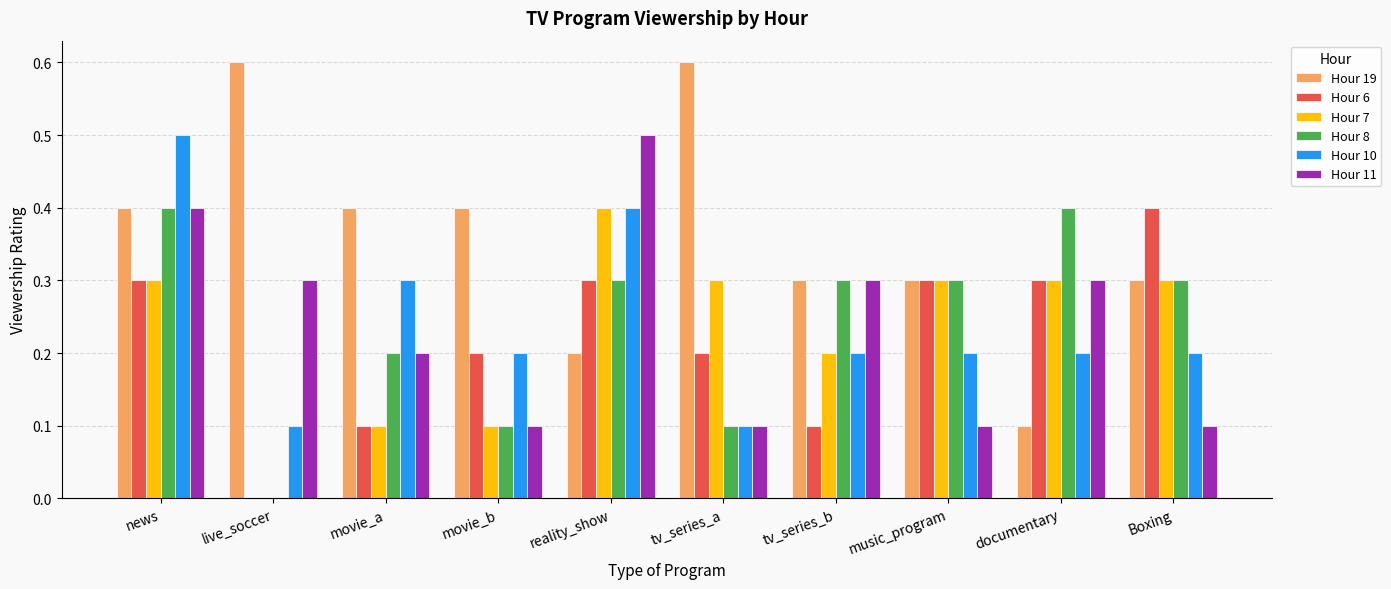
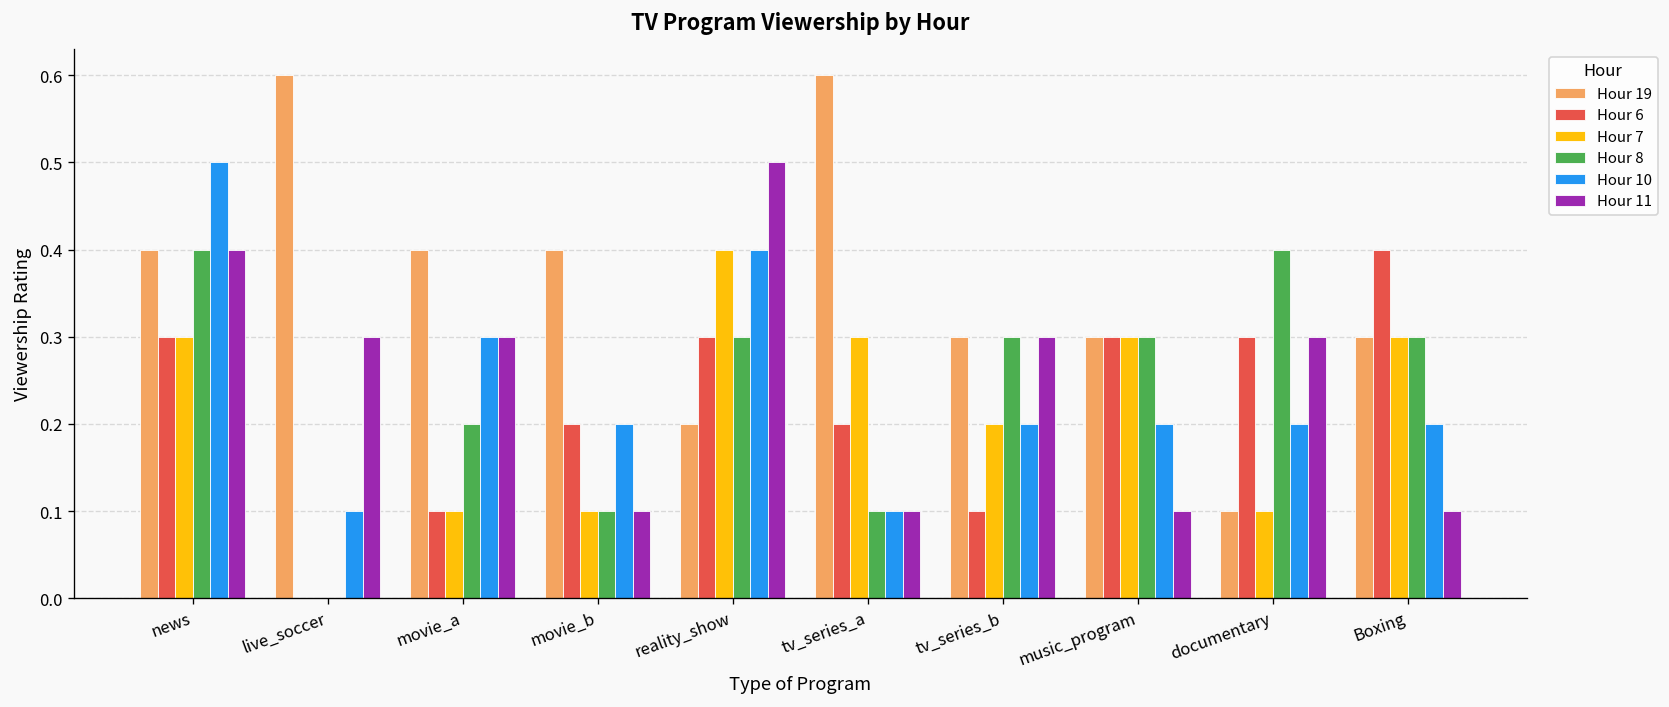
Hour 11, movie_a: 0.2 -> 0.3
Hour 7, documentary: 0.3 -> 0.1
